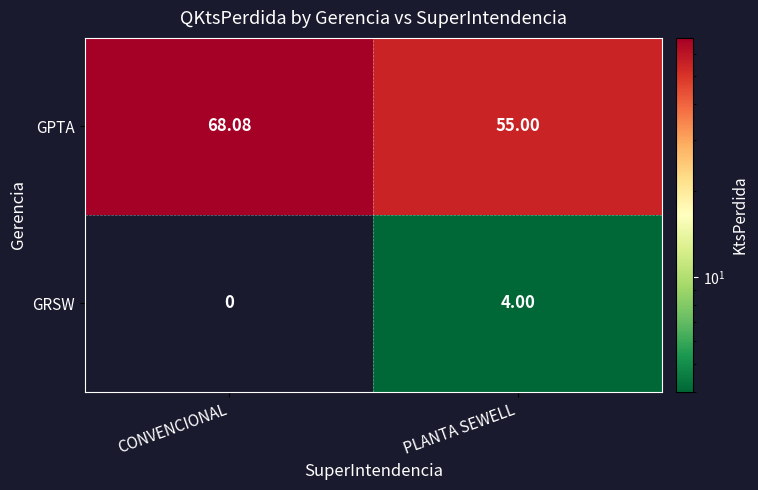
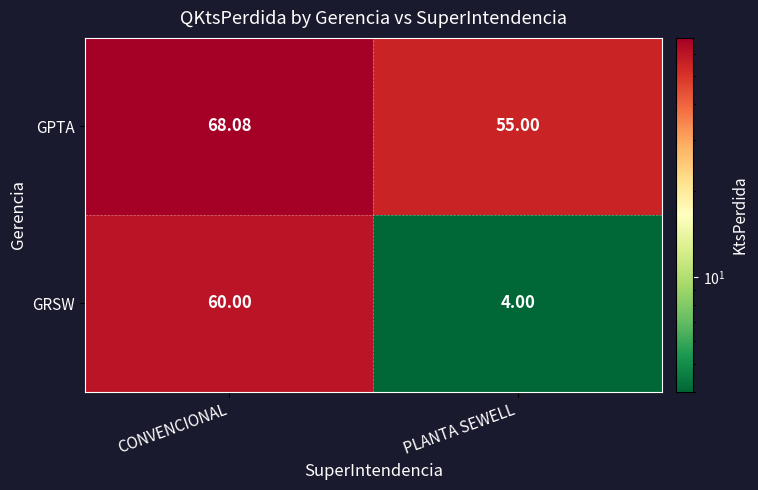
GRSW, CONVENCIONAL: 0 -> 60.00
